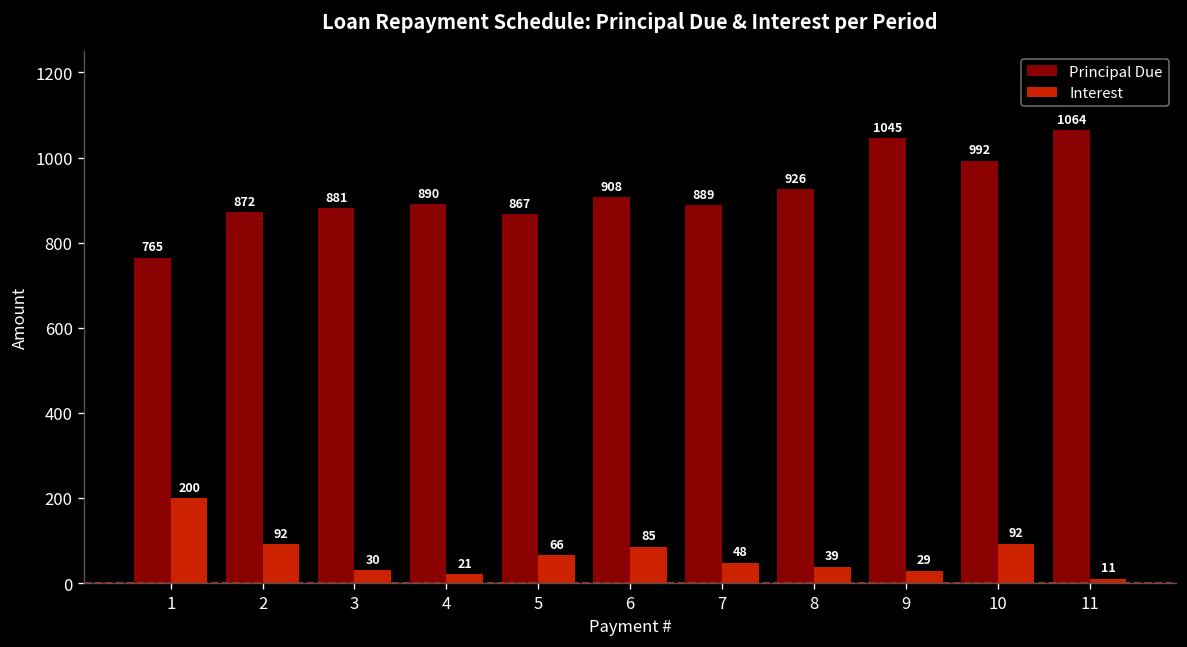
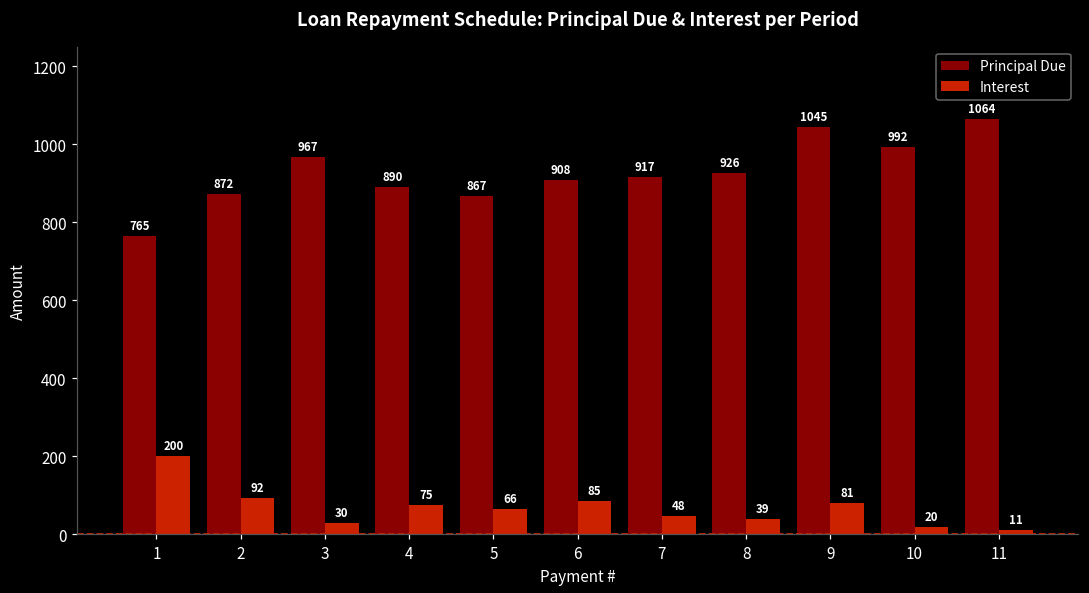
Principal Due, 3: 881 -> 967
Interest, 4: 21 -> 75
Principal Due, 7: 889 -> 917
Interest, 9: 29 -> 81
Interest, 10: 92 -> 20
